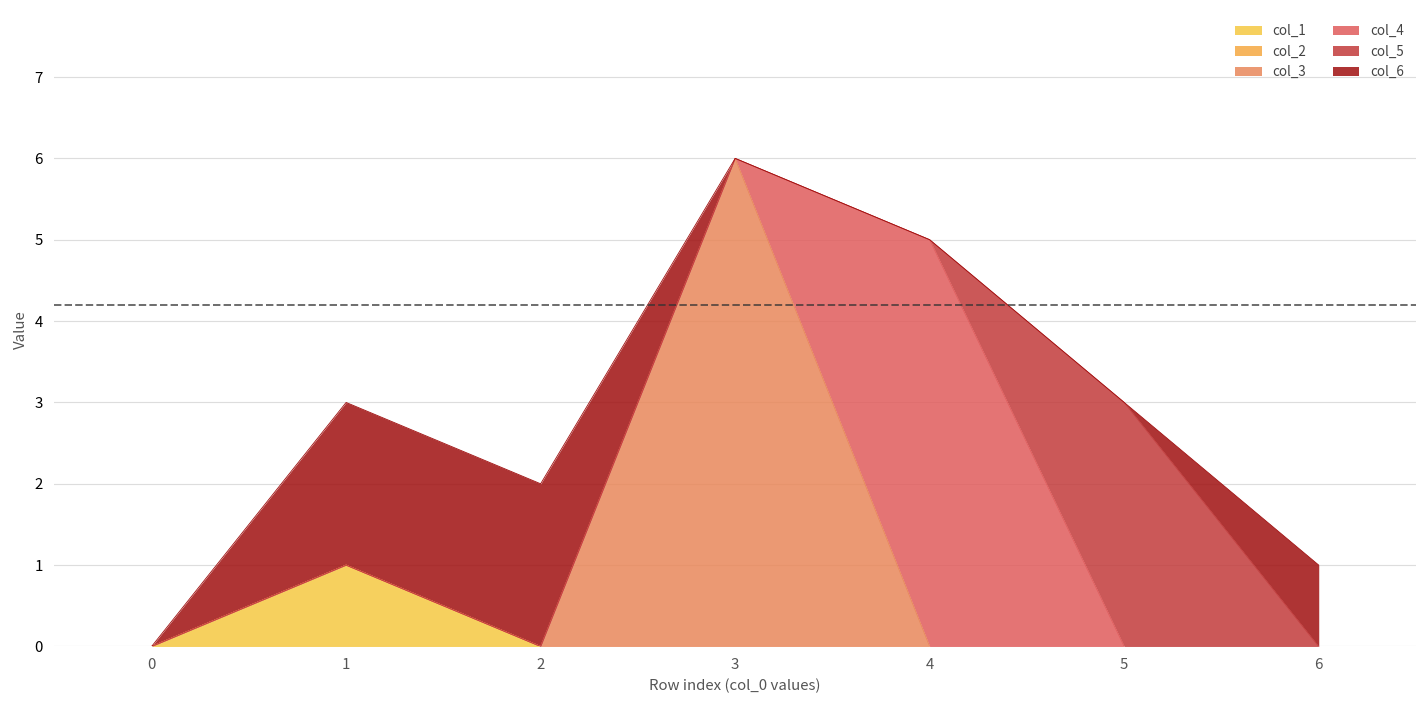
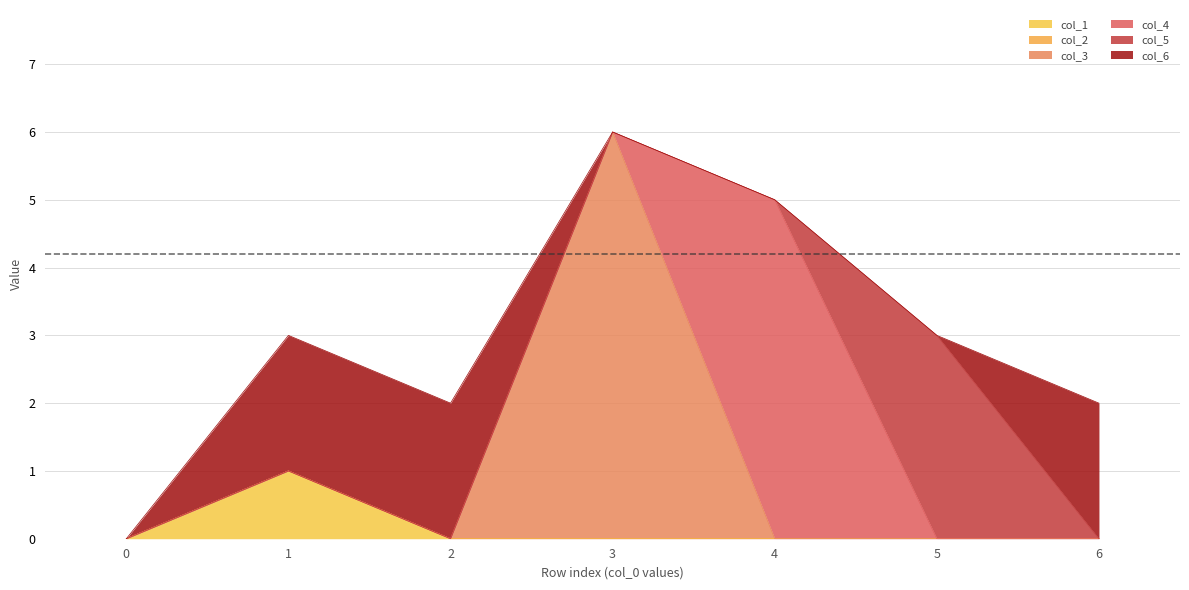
col_6, 6: 1 -> 2
